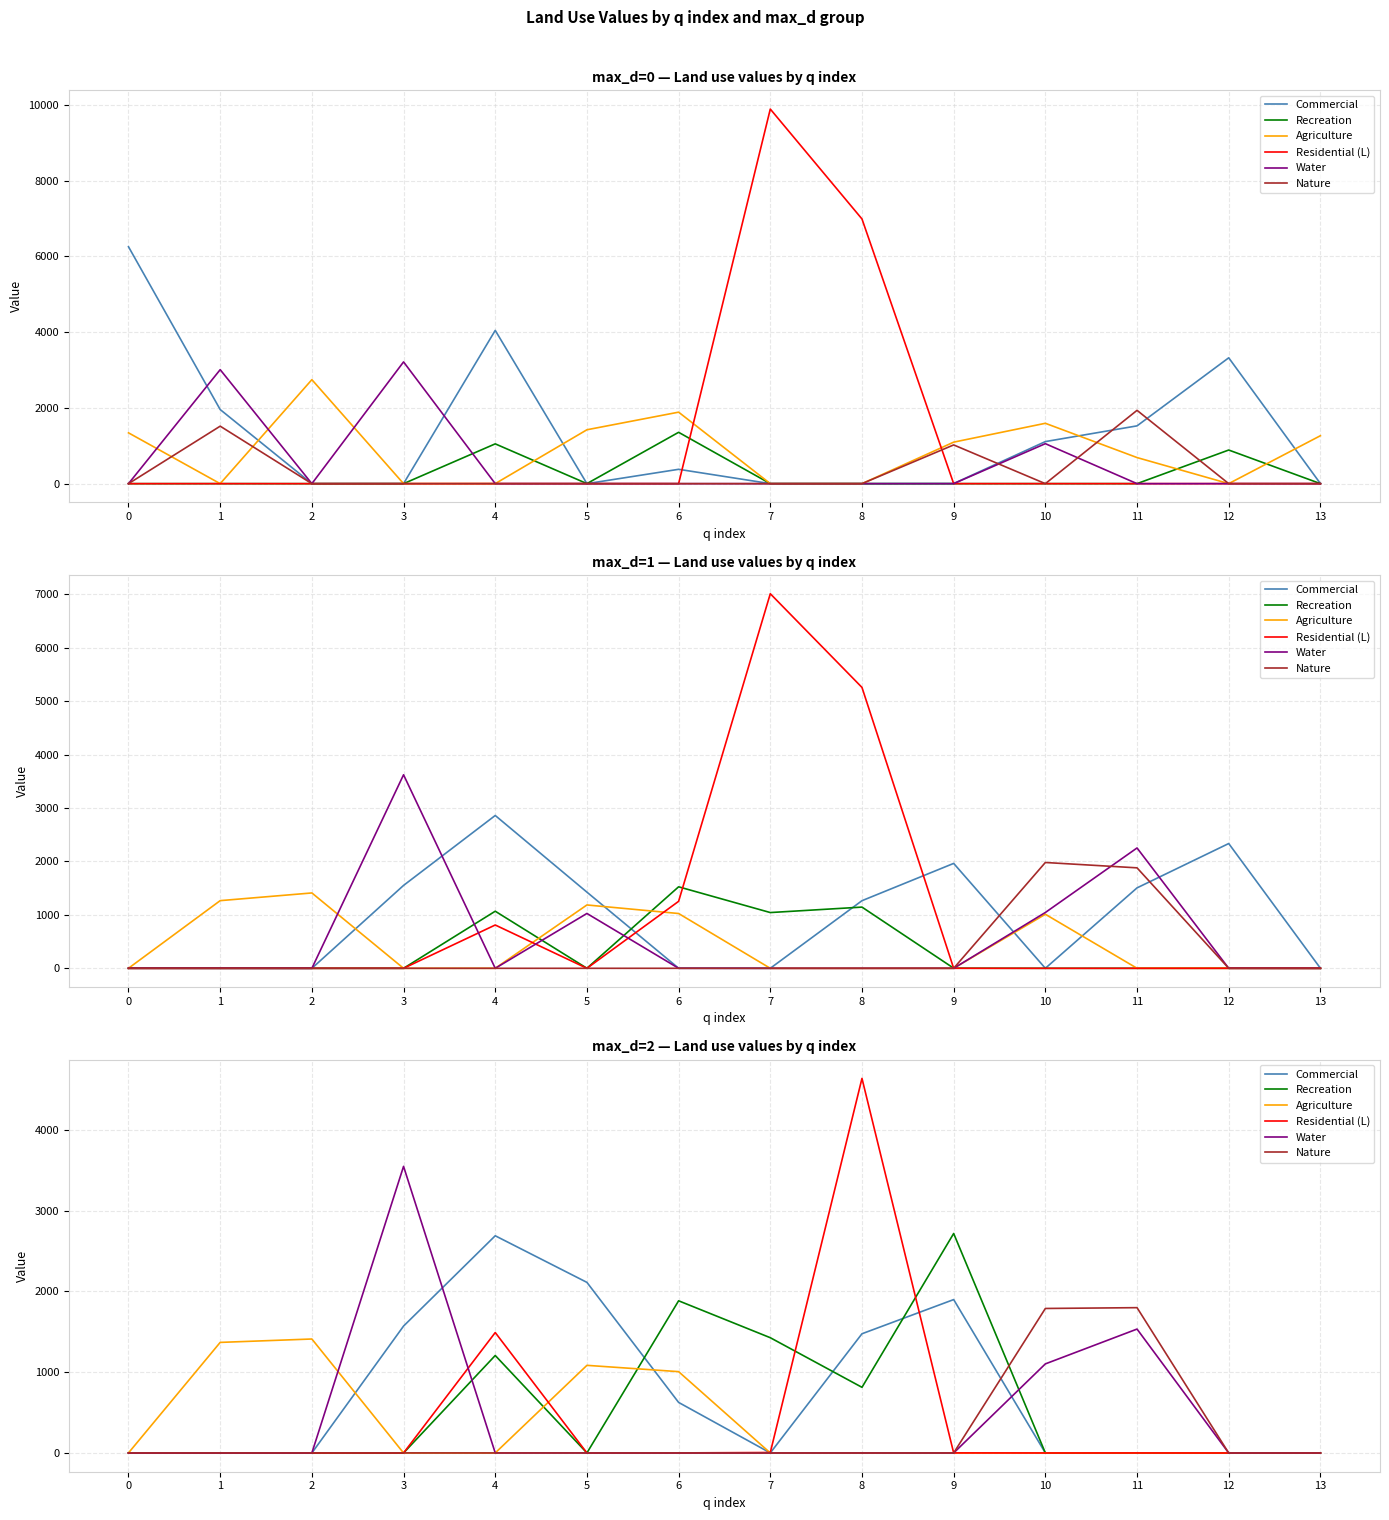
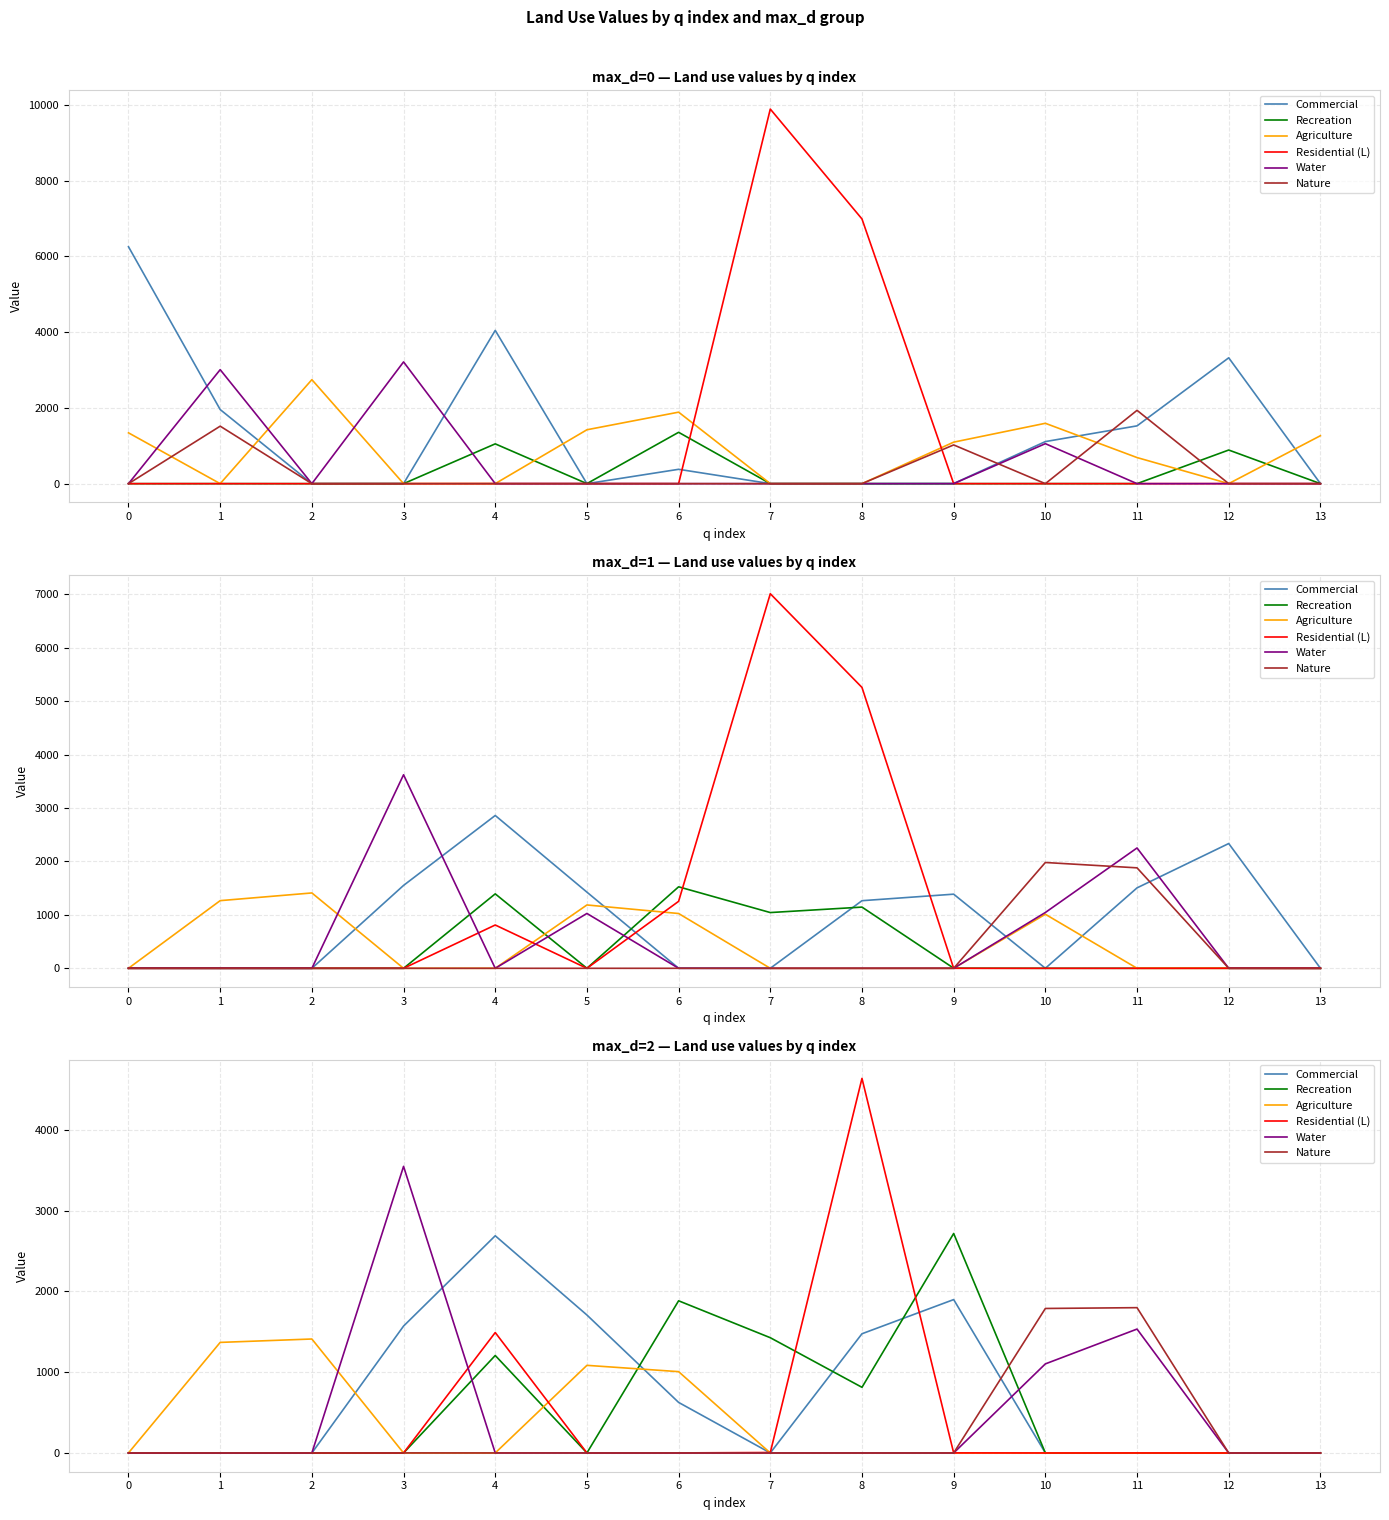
max_d=1 — Land use values by q index, Recreation, 4: 1100 -> 1400
max_d=1 — Land use values by q index, Commercial, 9: 2000 -> 1400
max_d=2 — Land use values by q index, Commercial, 5: 2100 -> 1700
